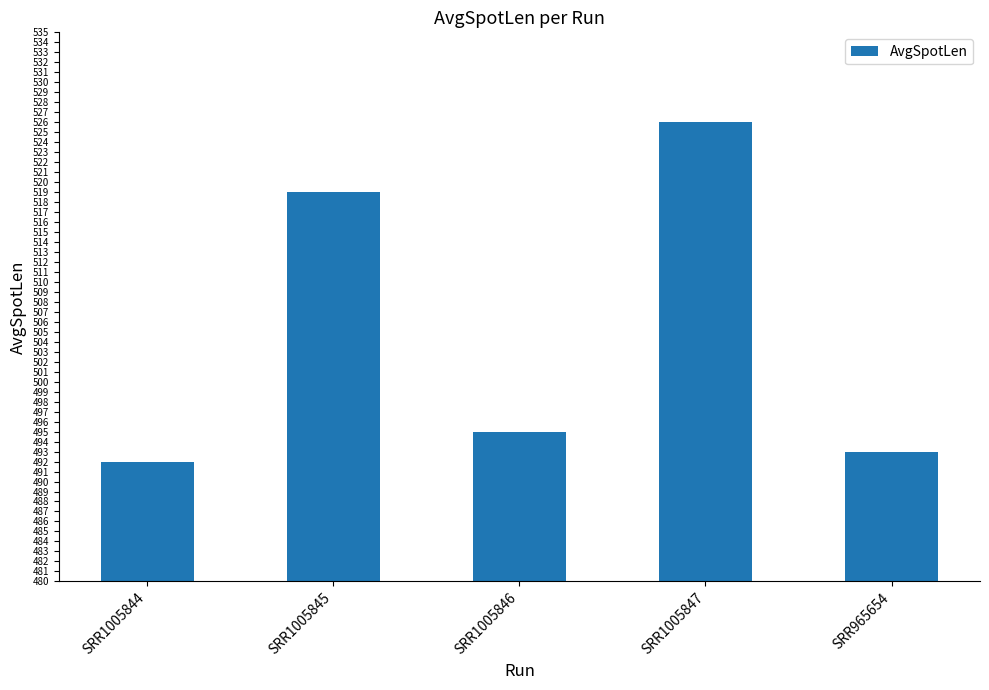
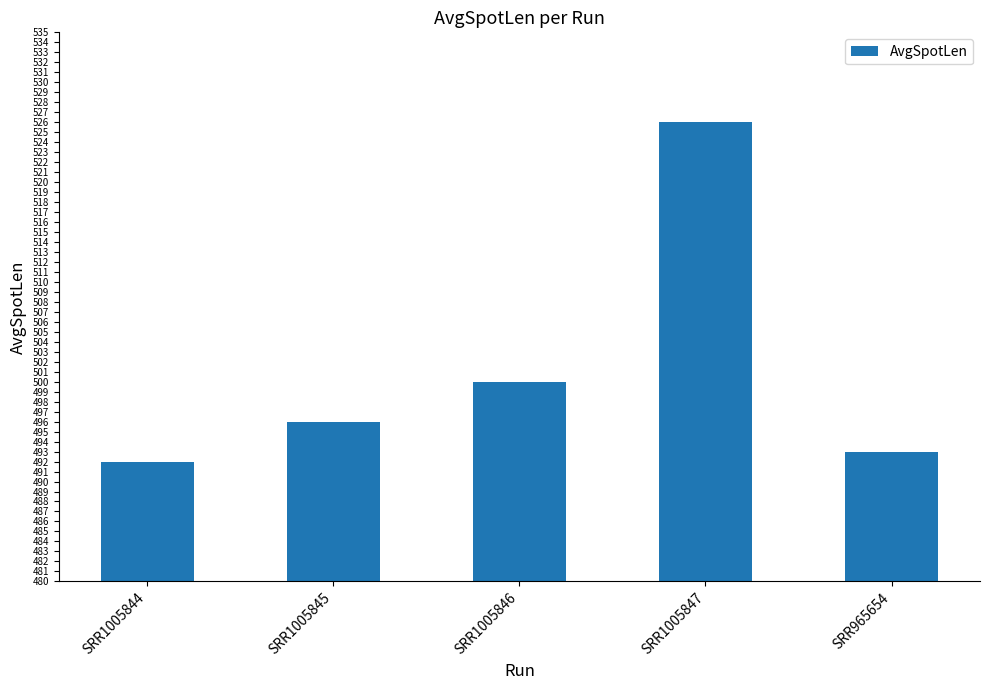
SRR1005845: 519 -> 496
SRR1005846: 495 -> 500
